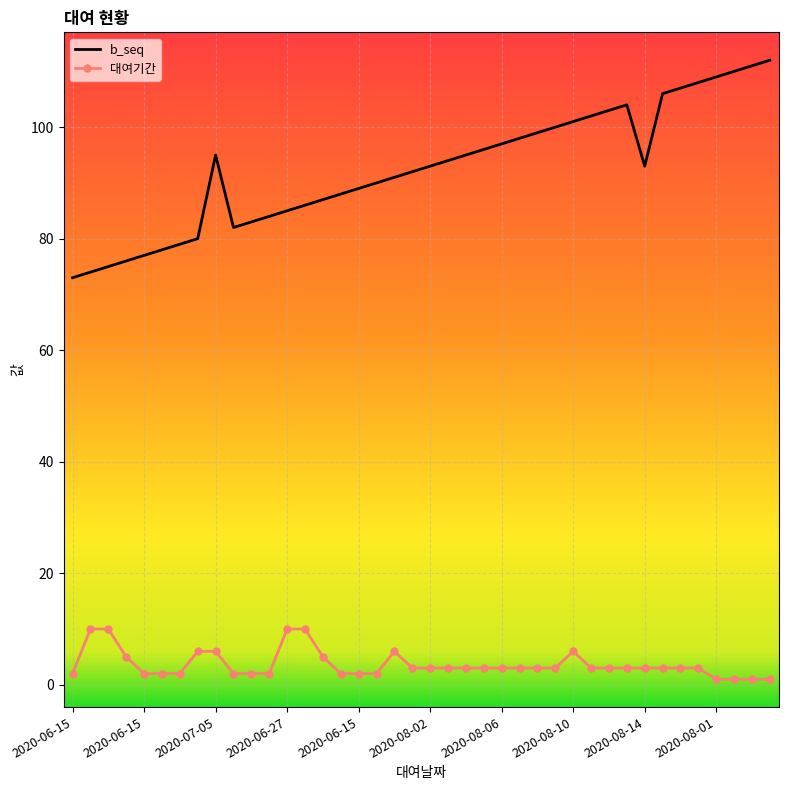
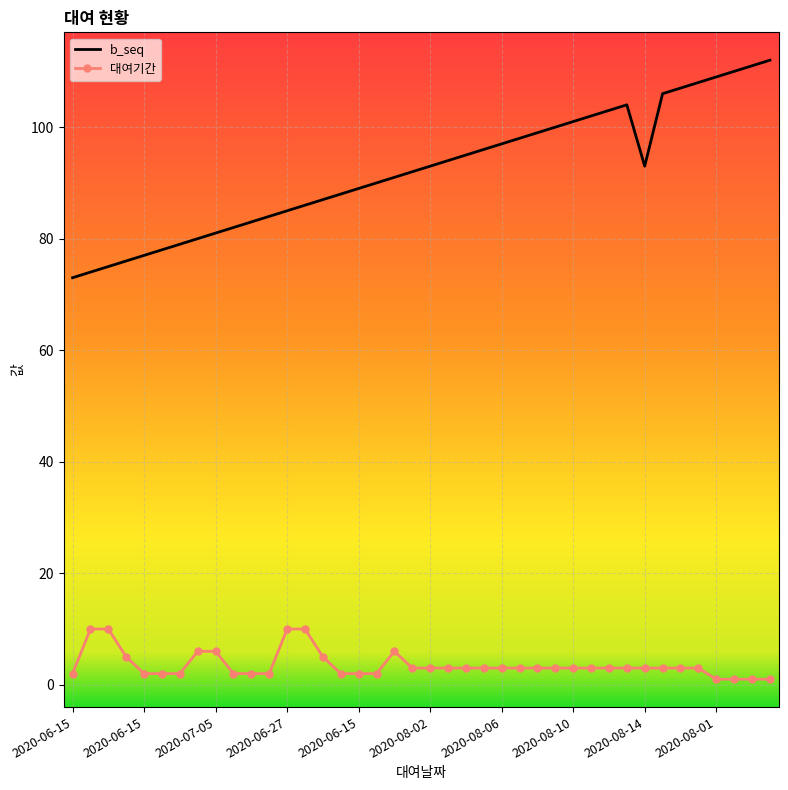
b_seq, 2020-07-05: 95 -> 81
대여기간, 2020-08-10: 6 -> 3
